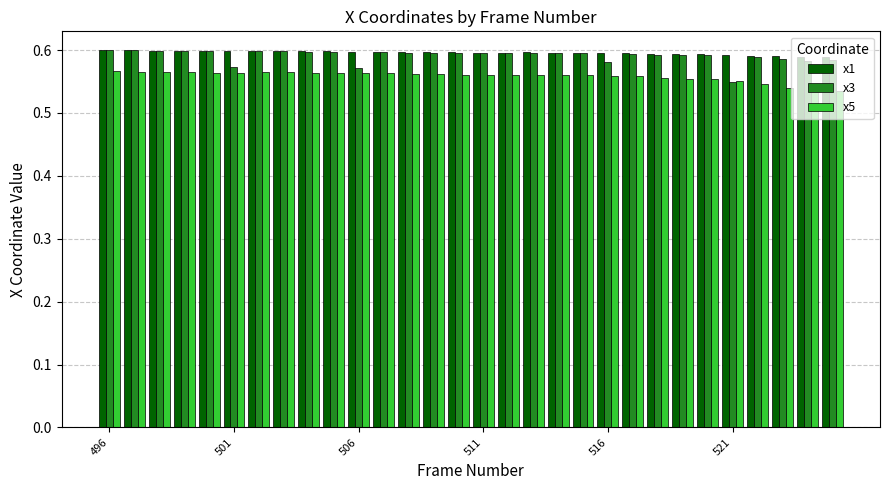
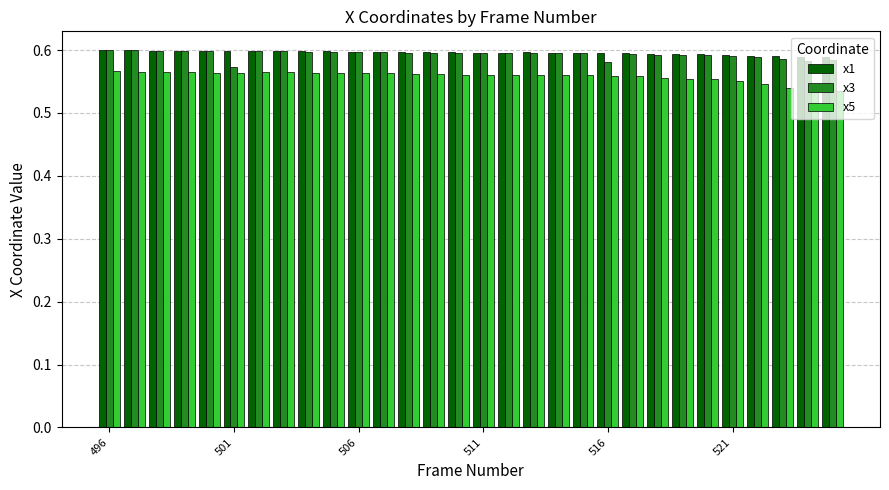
x3, 506: 0.57 -> 0.60
x3, 521: 0.55 -> 0.59
